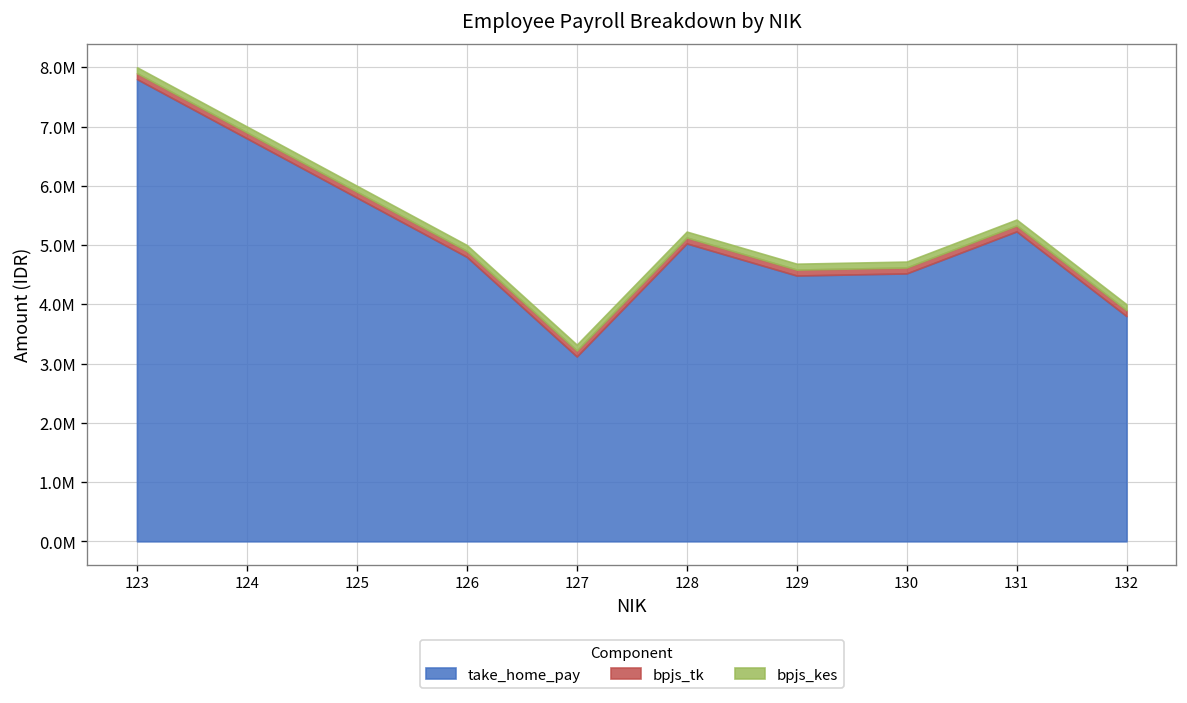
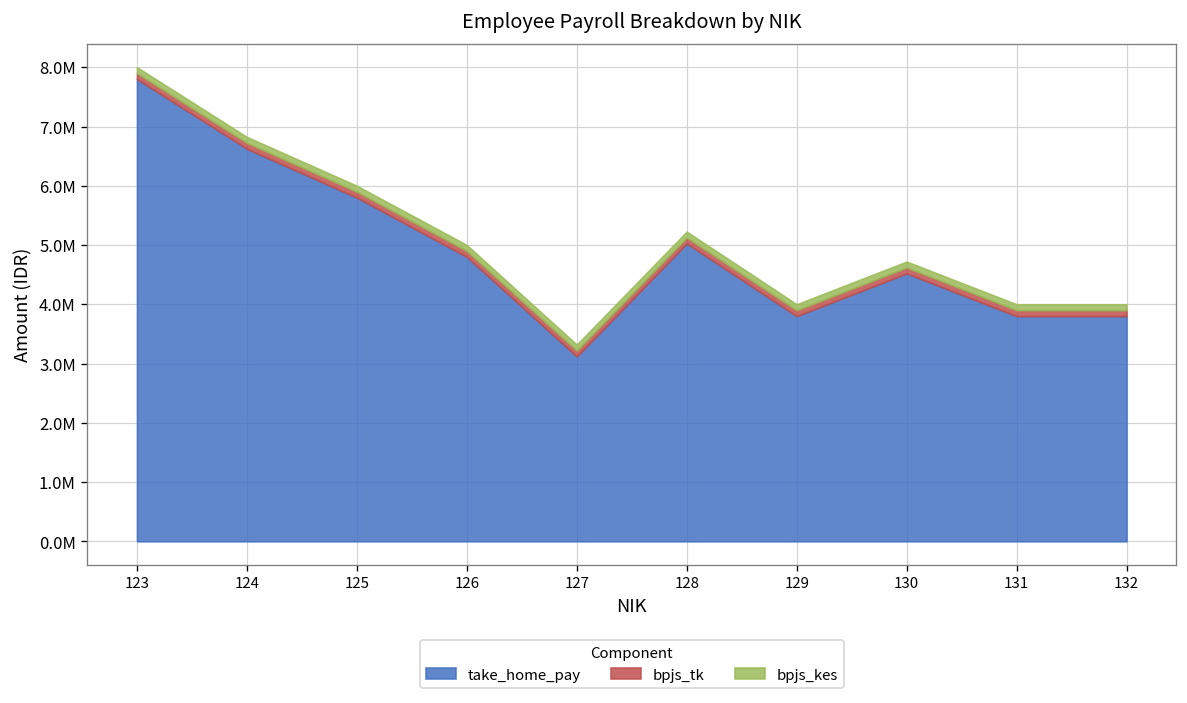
take_home_pay, 124: 6800000 -> 6600000
take_home_pay, 129: 4500000 -> 3800000
take_home_pay, 131: 5200000 -> 3800000
